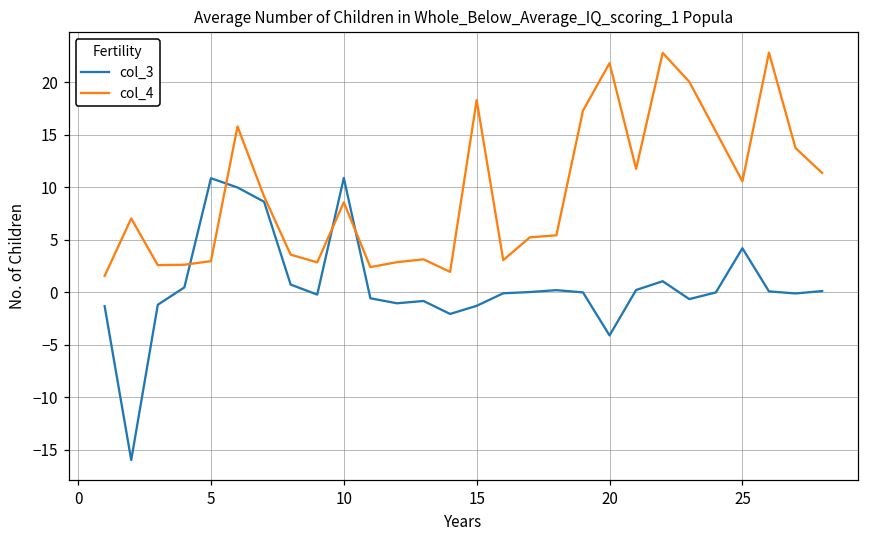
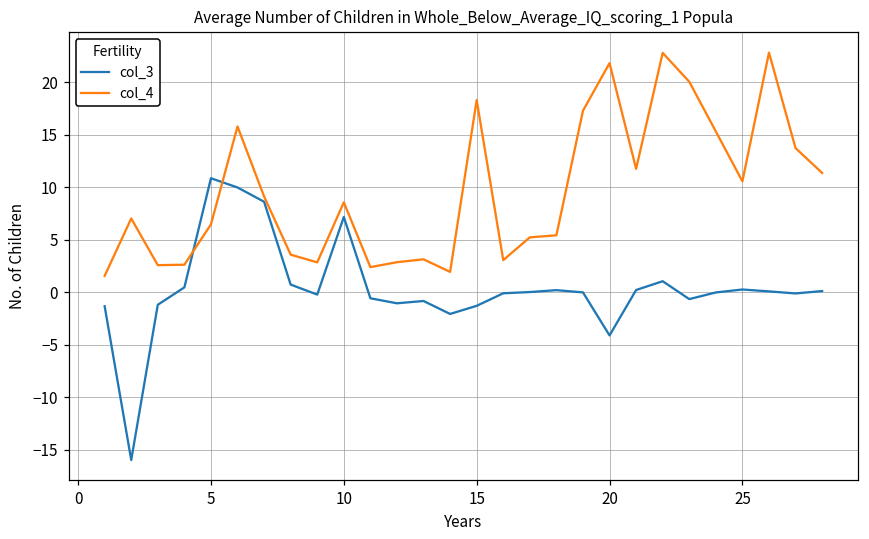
col_4, 5: 3 -> 6
col_3, 10: 11 -> 7
col_3, 25: 4 -> 0
